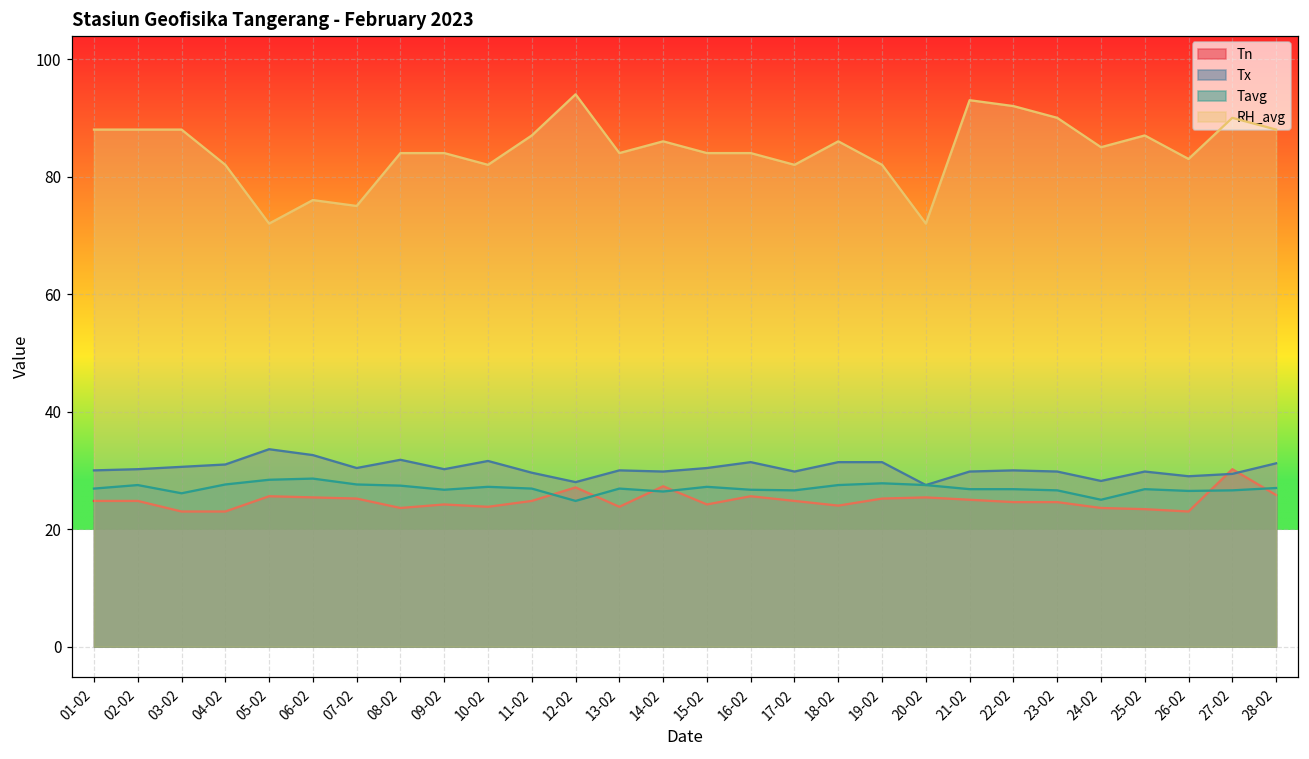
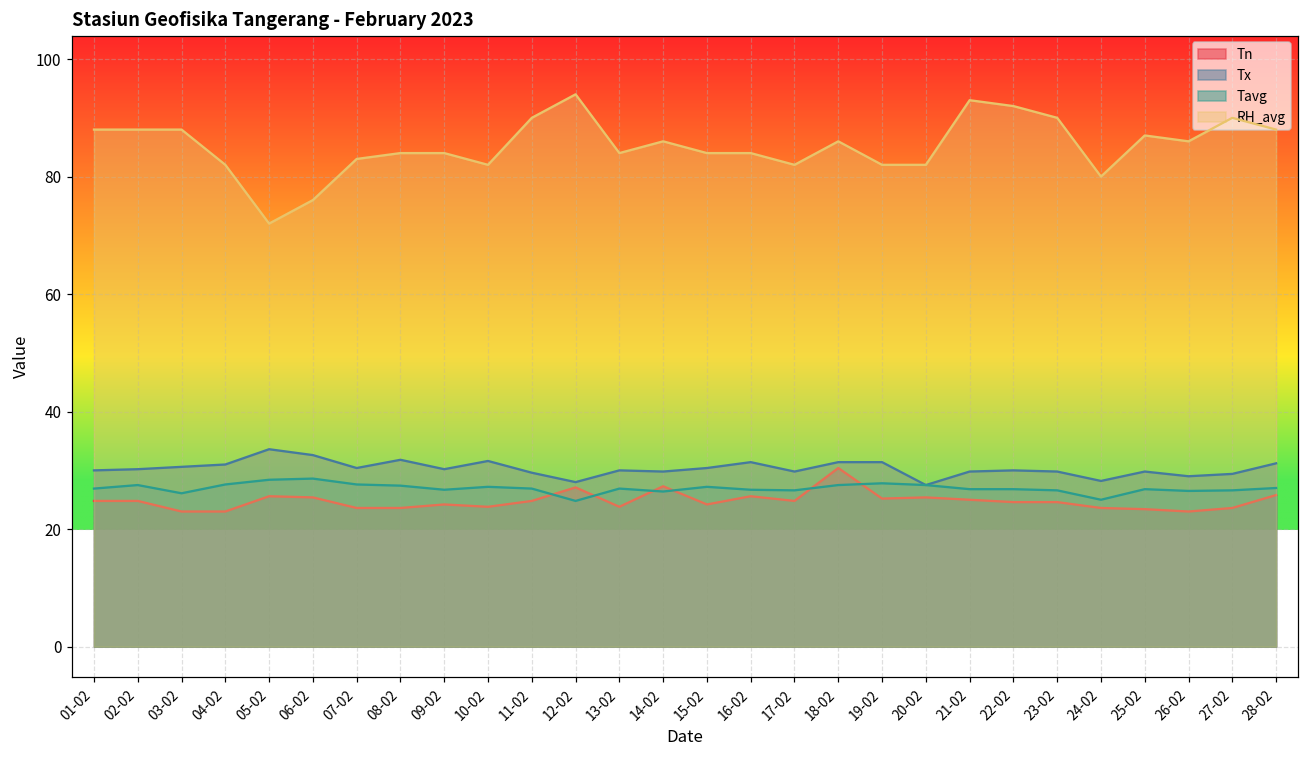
Tn, 07-02: 25 -> 24
RH_avg, 07-02: 75 -> 83
RH_avg, 11-02: 87 -> 90
Tn, 18-02: 24 -> 30
RH_avg, 20-02: 72 -> 82
RH_avg, 24-02: 85 -> 80
RH_avg, 26-02: 83 -> 86
Tn, 27-02: 30 -> 24
